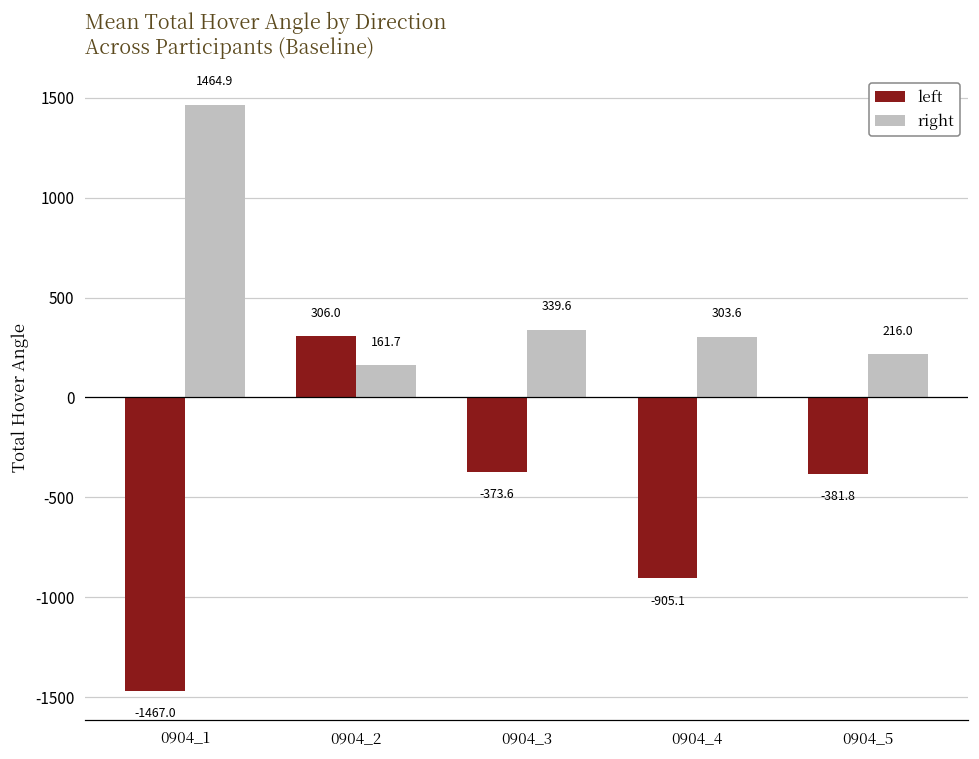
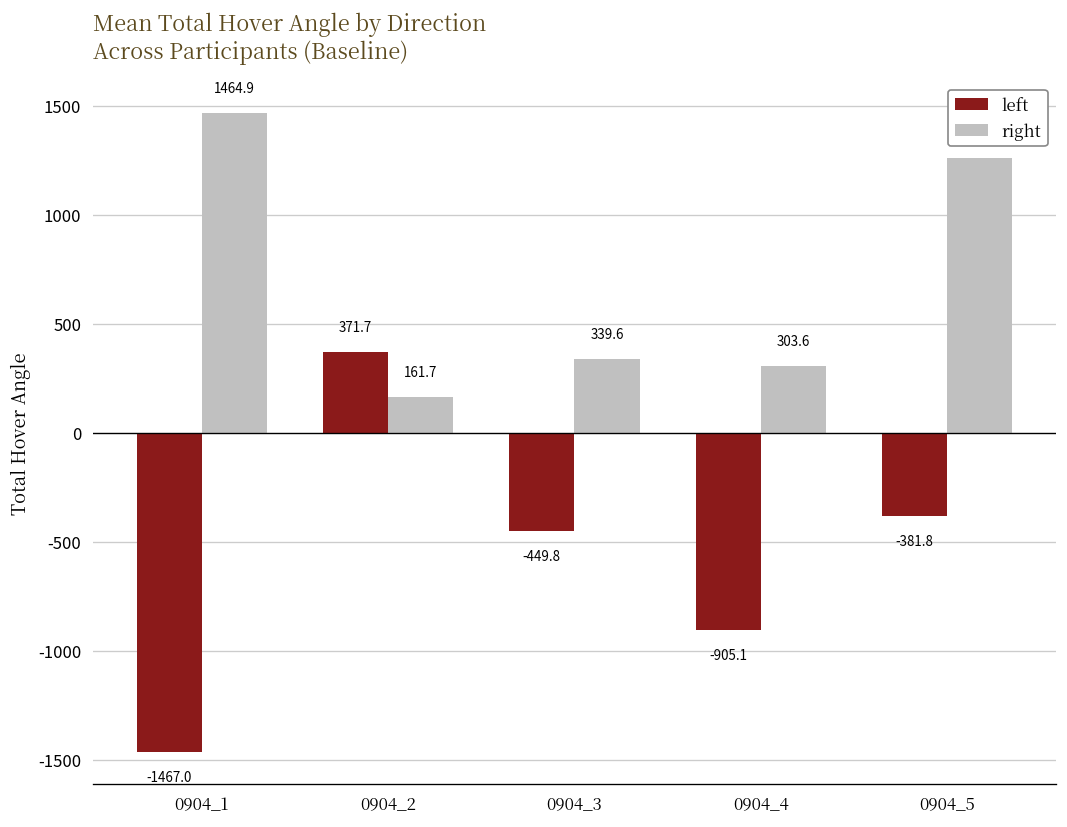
left, 0904_2: 306.0 -> 371.7
left, 0904_3: -373.6 -> -449.8
right, 0904_5: 220 -> 1260
